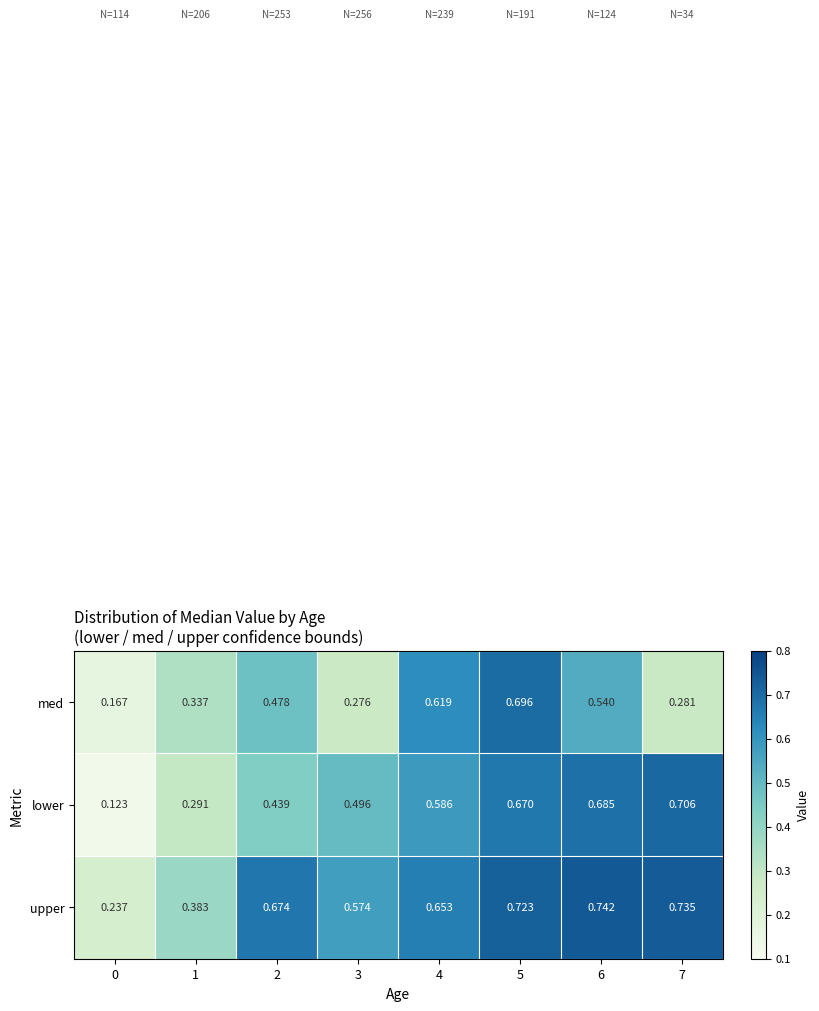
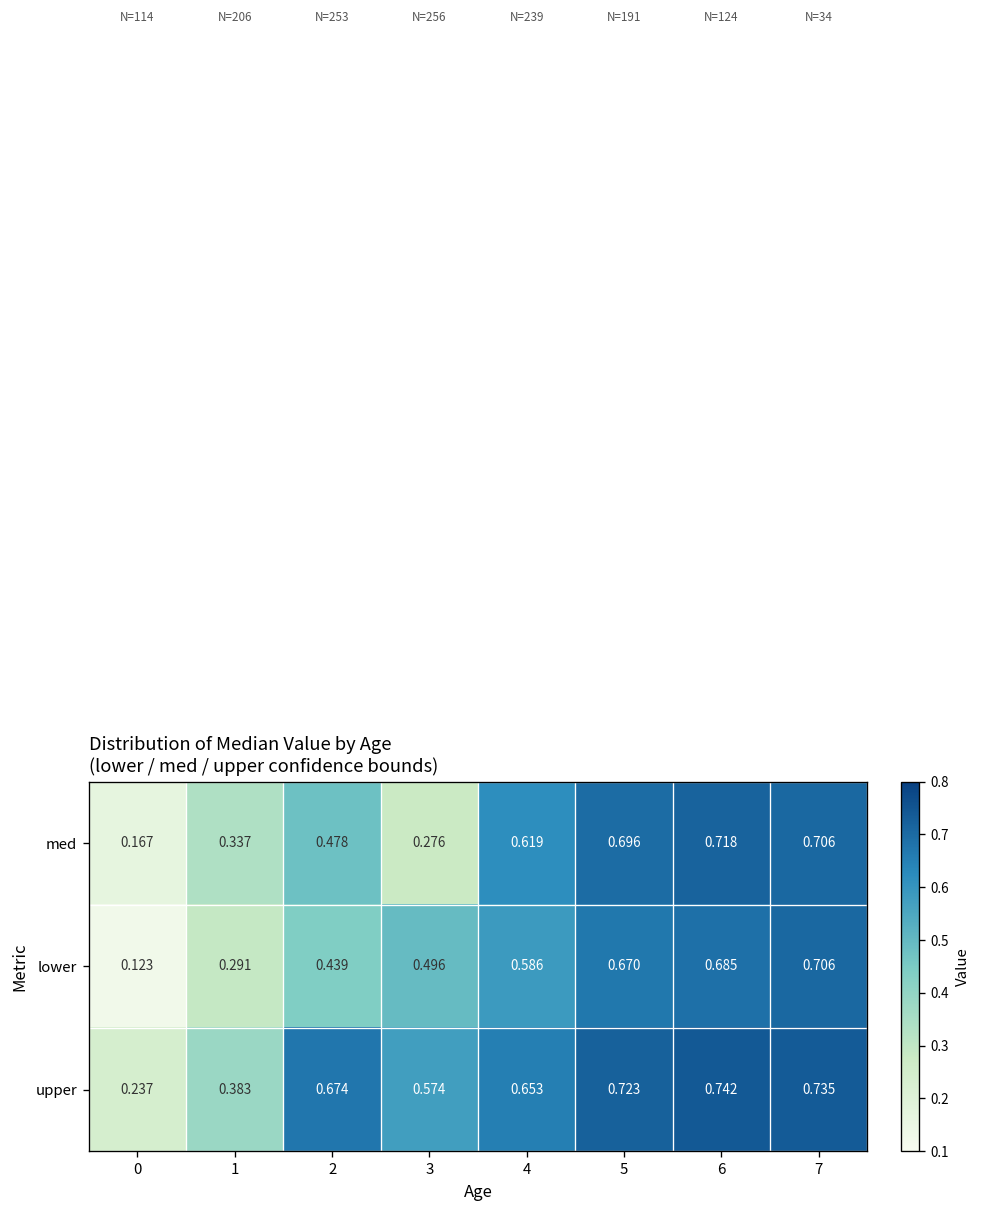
med, 6: 0.540 -> 0.718
med, 7: 0.281 -> 0.706
